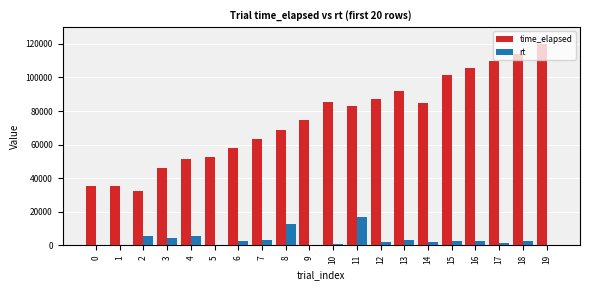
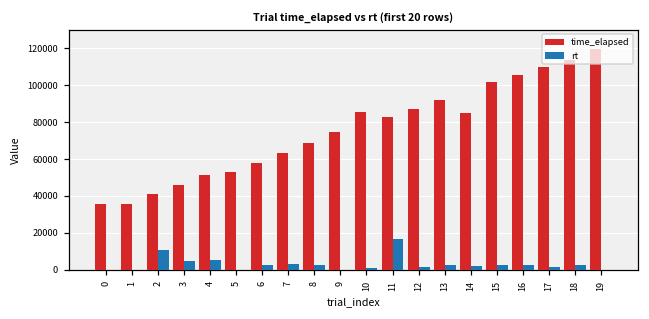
time_elapsed, 2: 32000 -> 41000
rt, 2: 6000 -> 11000
rt, 8: 13000 -> 3000
